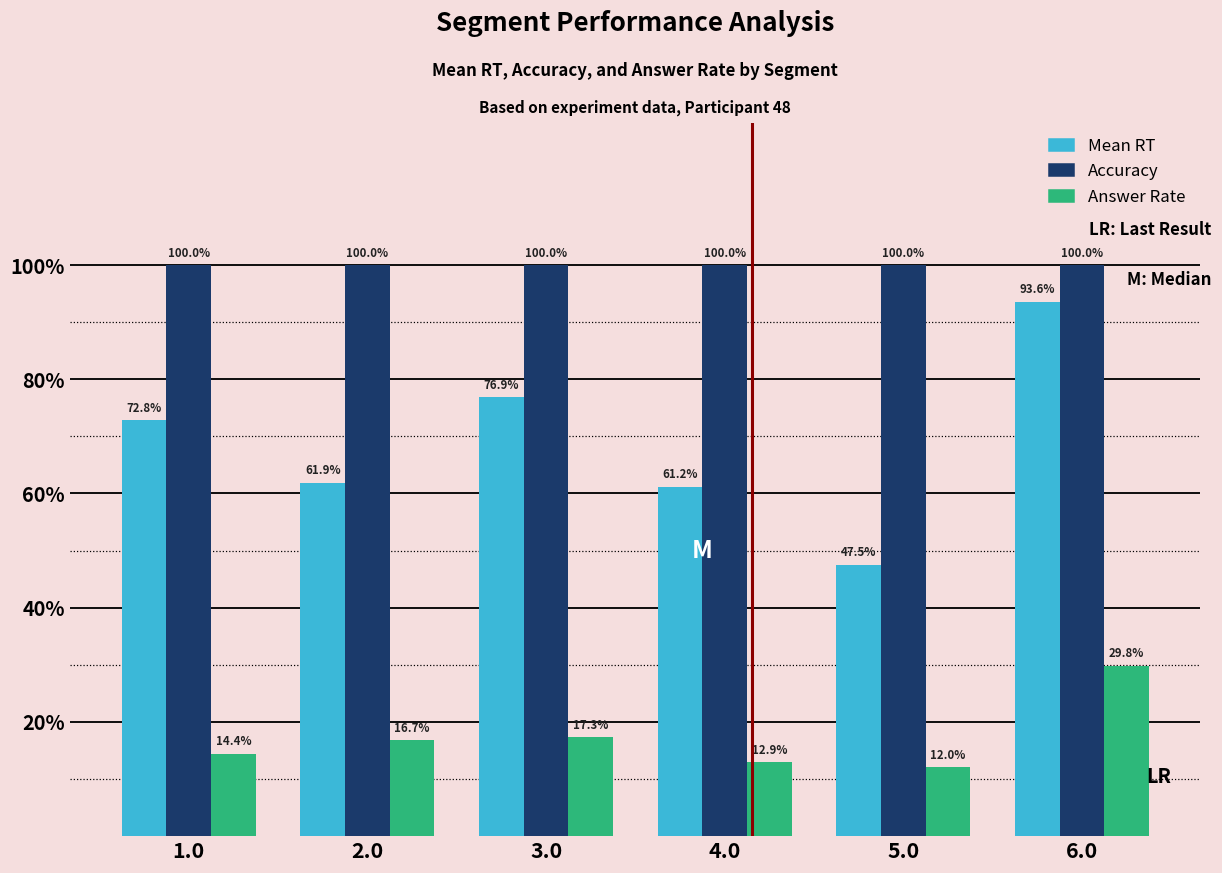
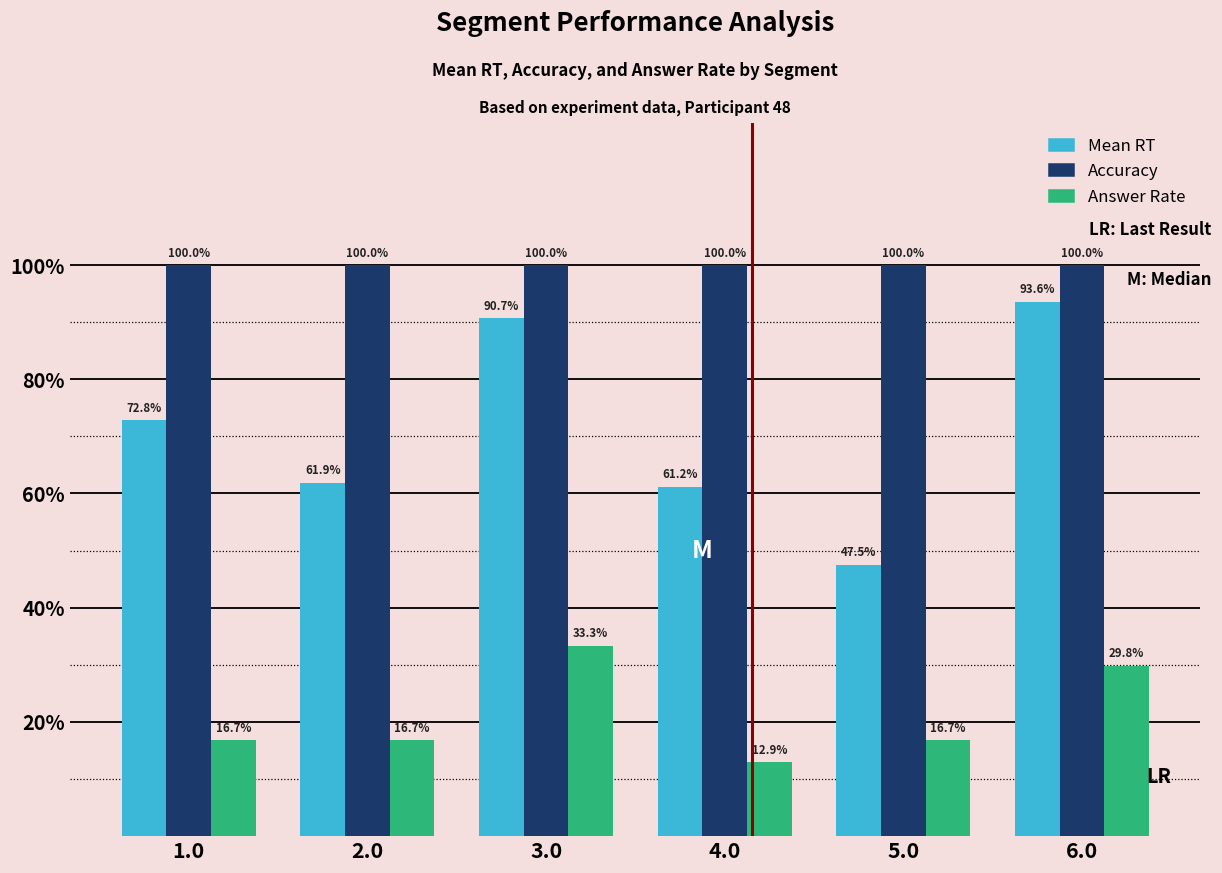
Answer Rate, 1.0: 14.4% -> 16.7%
Mean RT, 3.0: 76.9% -> 90.7%
Answer Rate, 3.0: 17.3% -> 33.3%
Answer Rate, 5.0: 12.0% -> 16.7%
